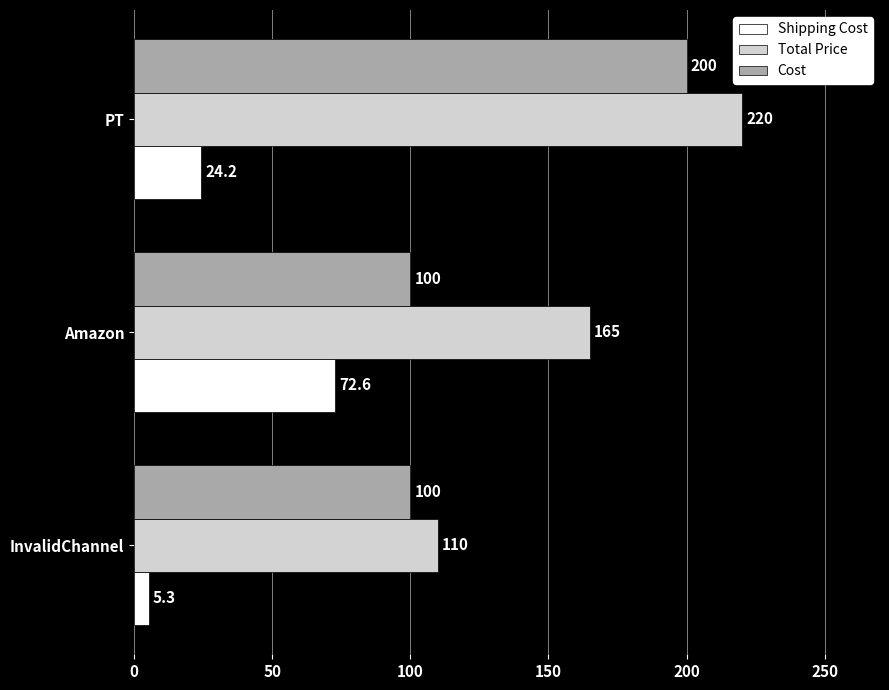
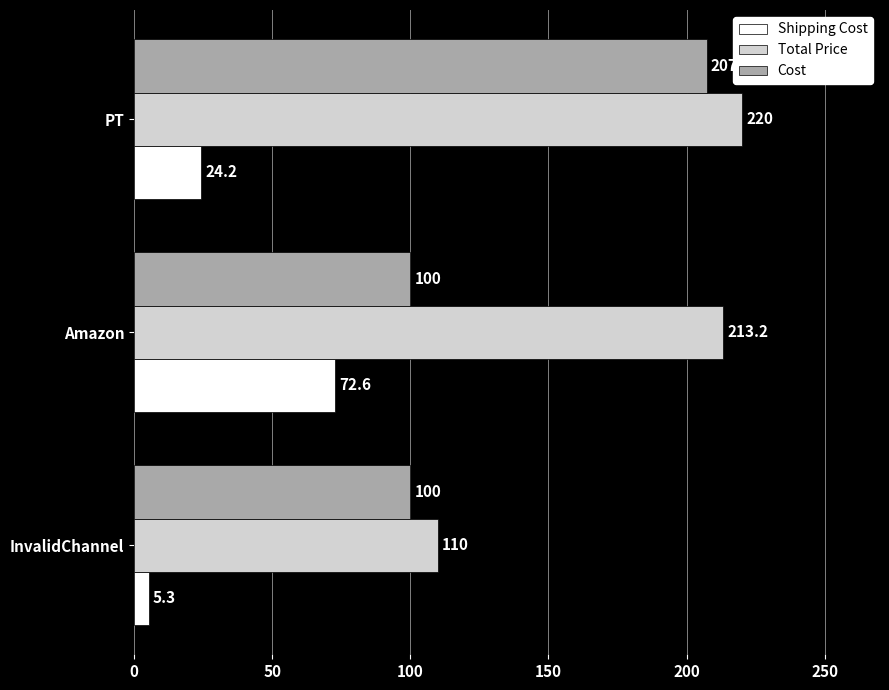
Cost, PT: 200 -> 207
Total Price, Amazon: 165 -> 213.2
